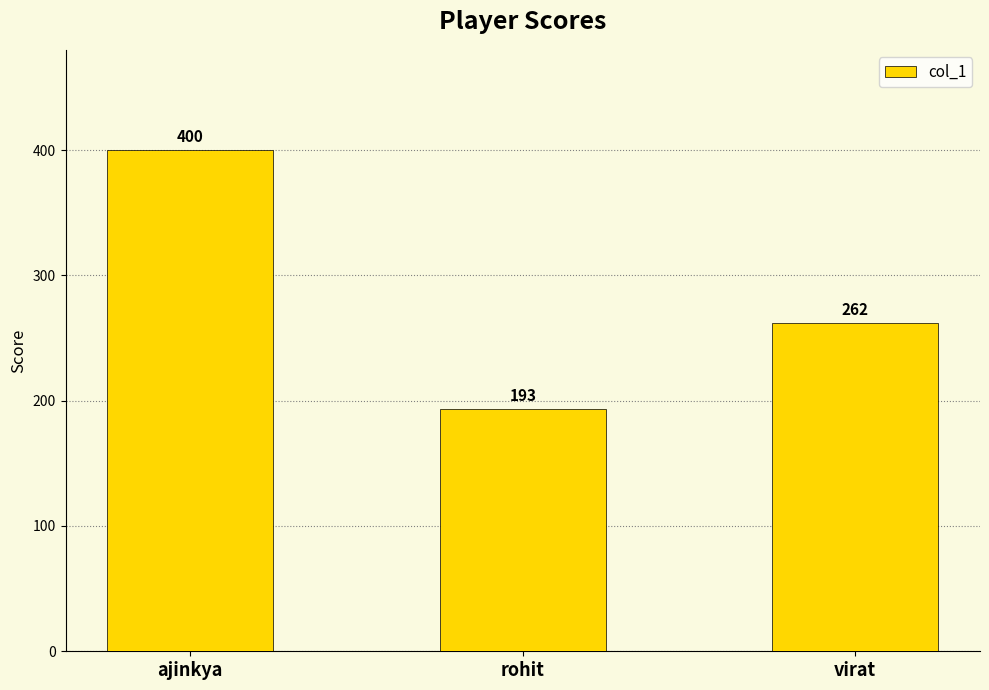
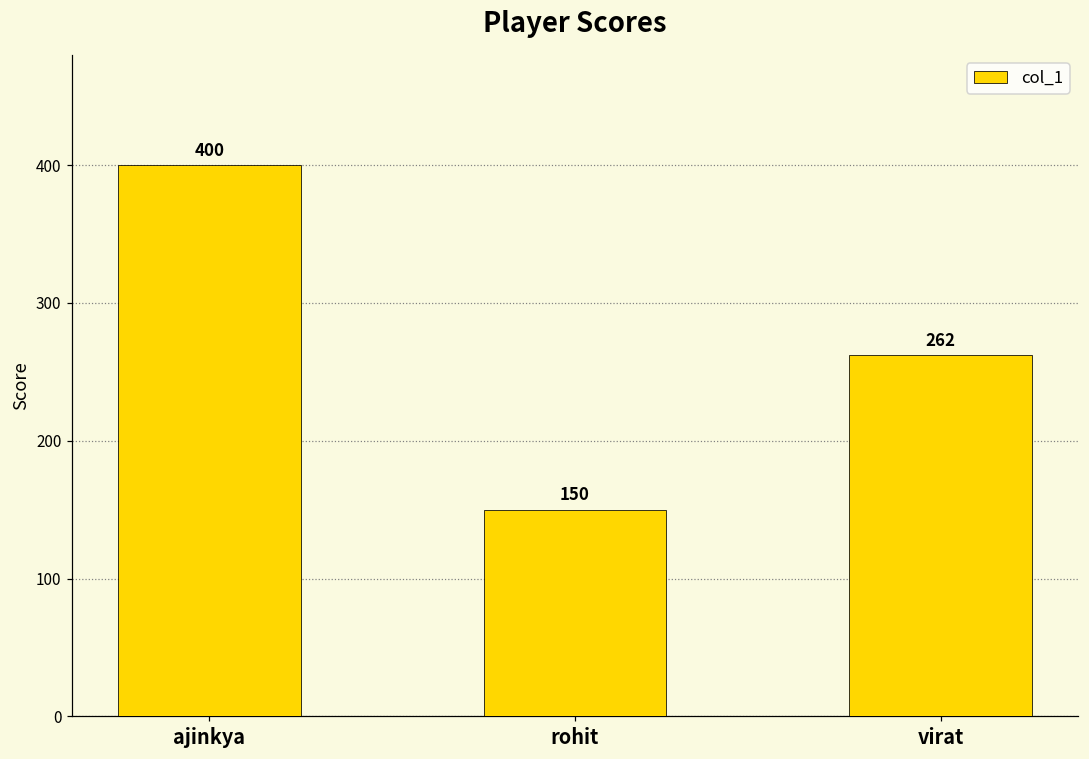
rohit: 193 -> 150
